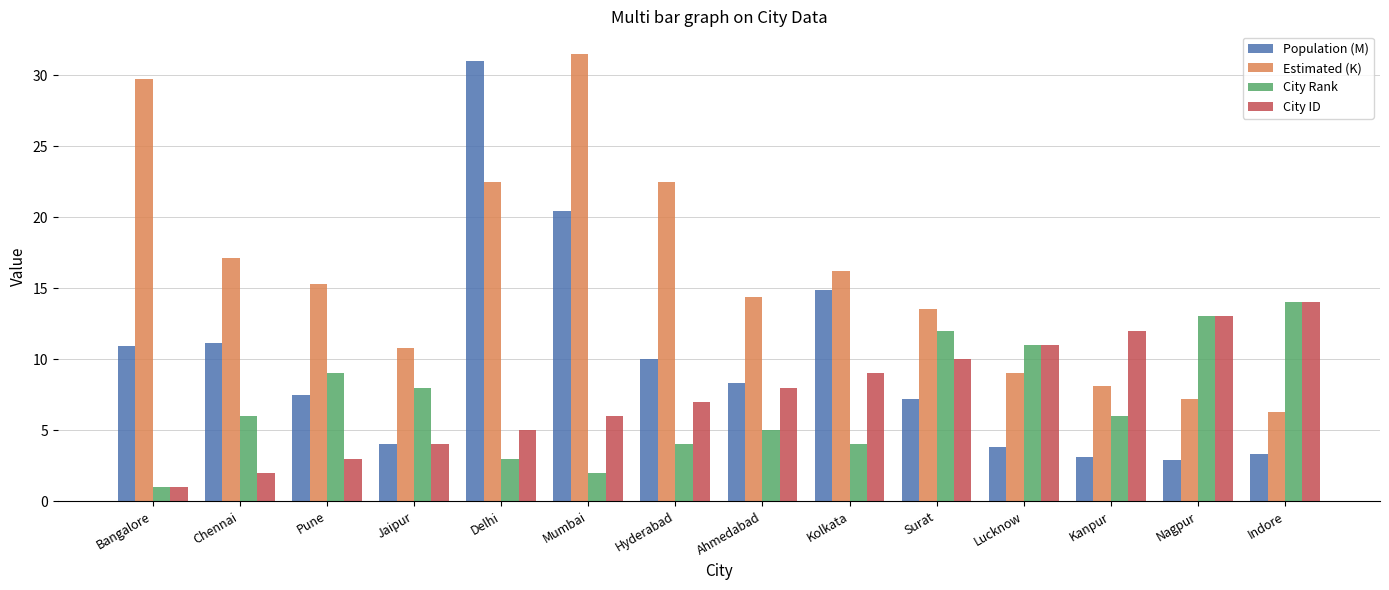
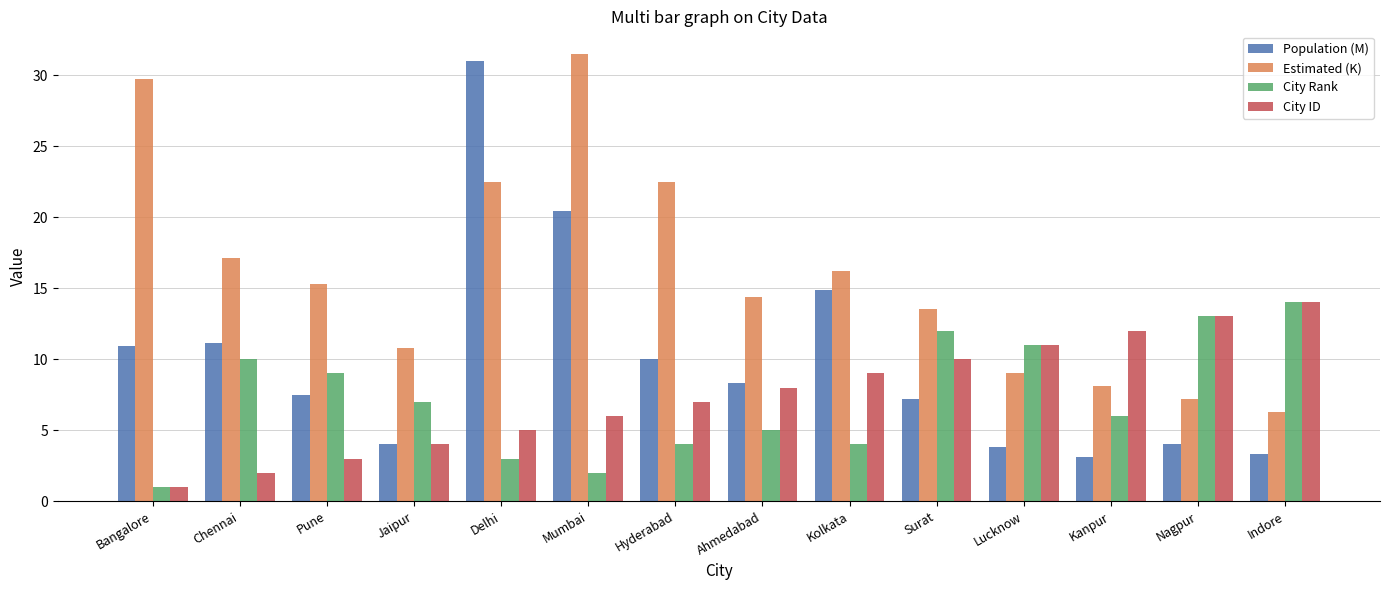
City Rank, Chennai: 6 -> 10
City Rank, Jaipur: 8 -> 7
Population (M), Nagpur: 2.9 -> 4.0
